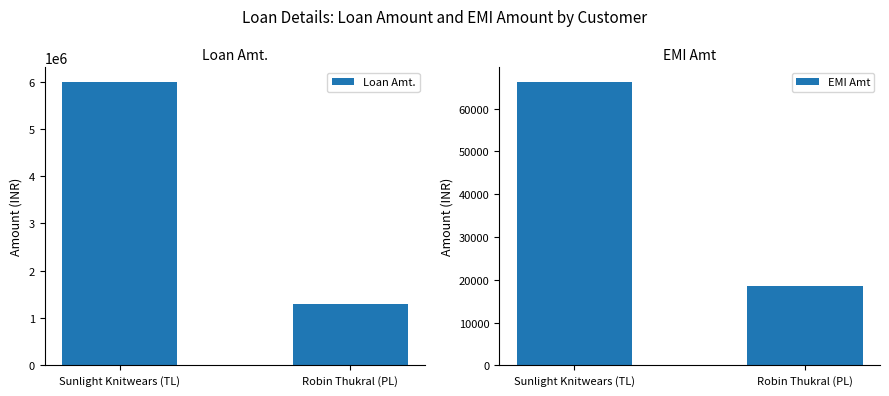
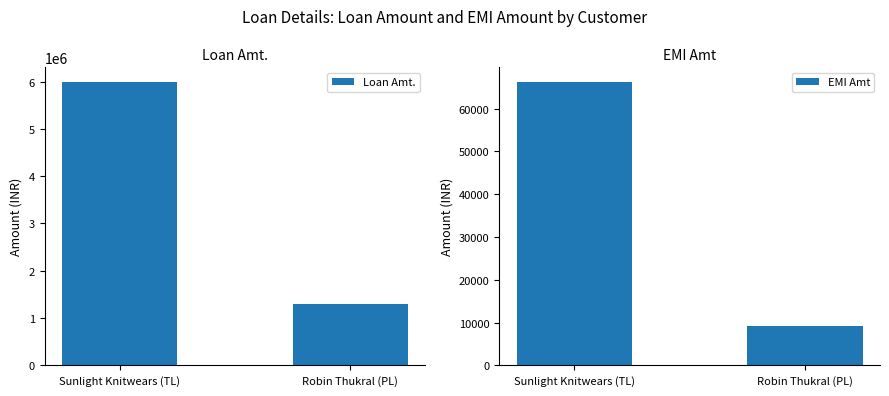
EMI Amt, Robin Thukral (PL): 19000 -> 9000
